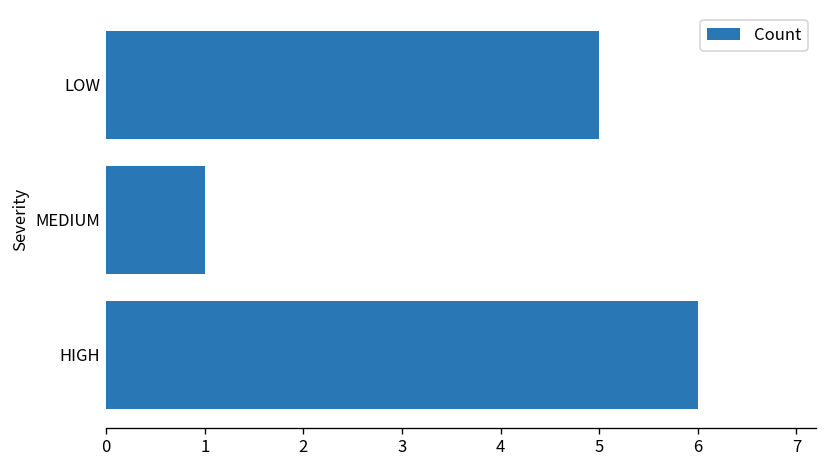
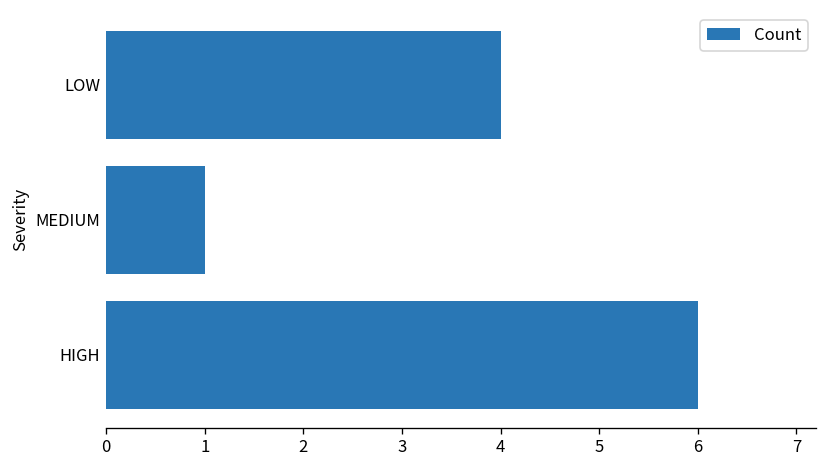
LOW: 5 -> 4
